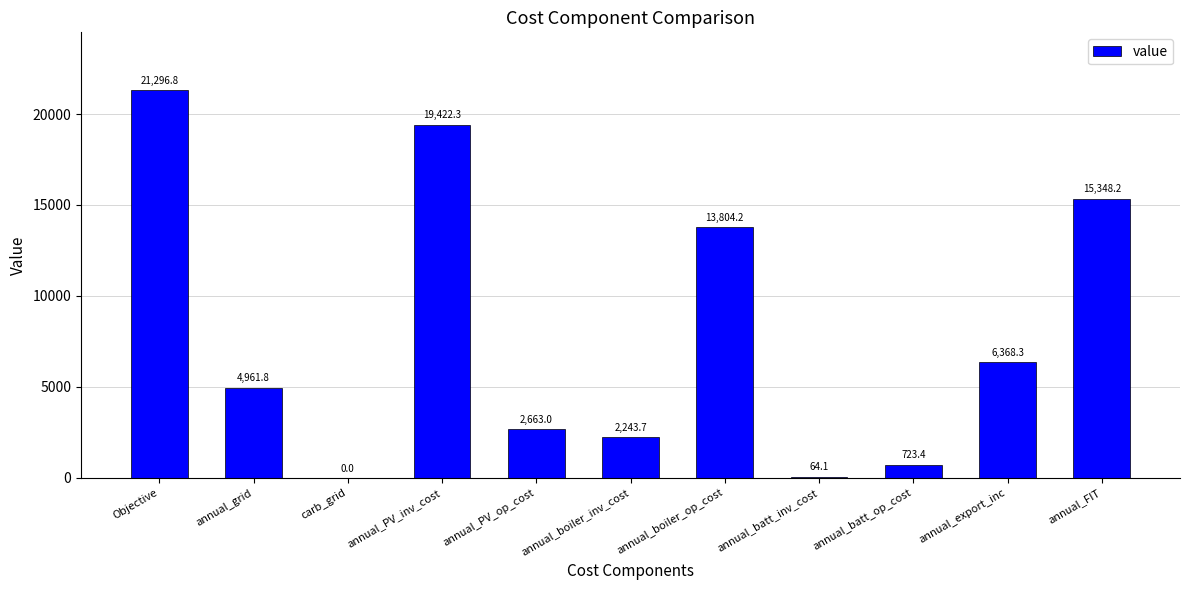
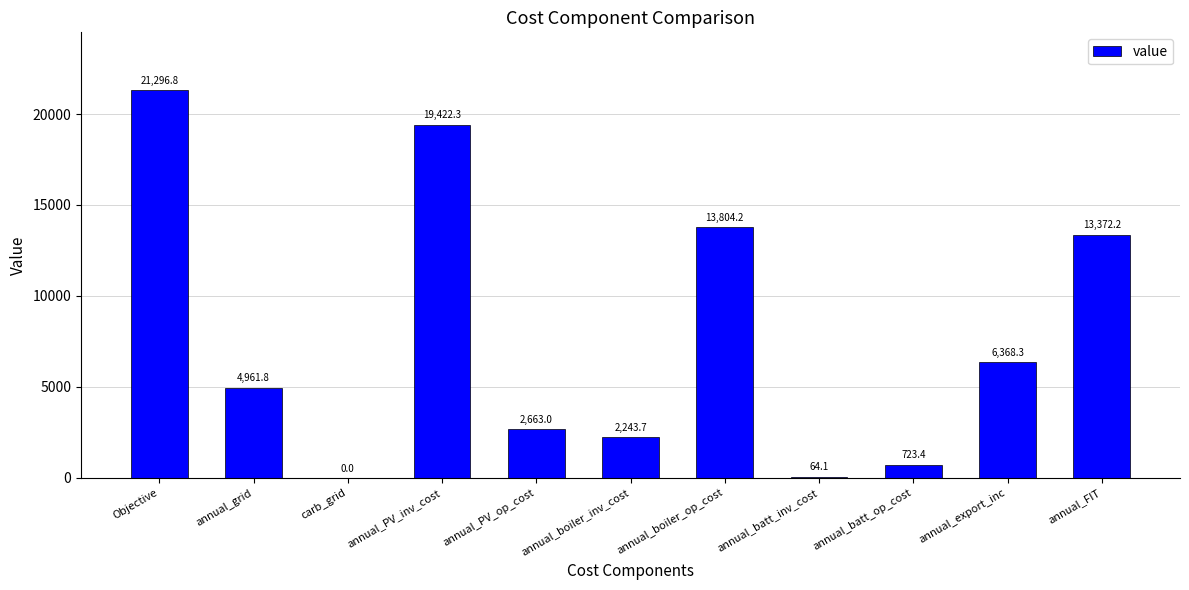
annual_FIT: 15,348.2 -> 13,372.2
